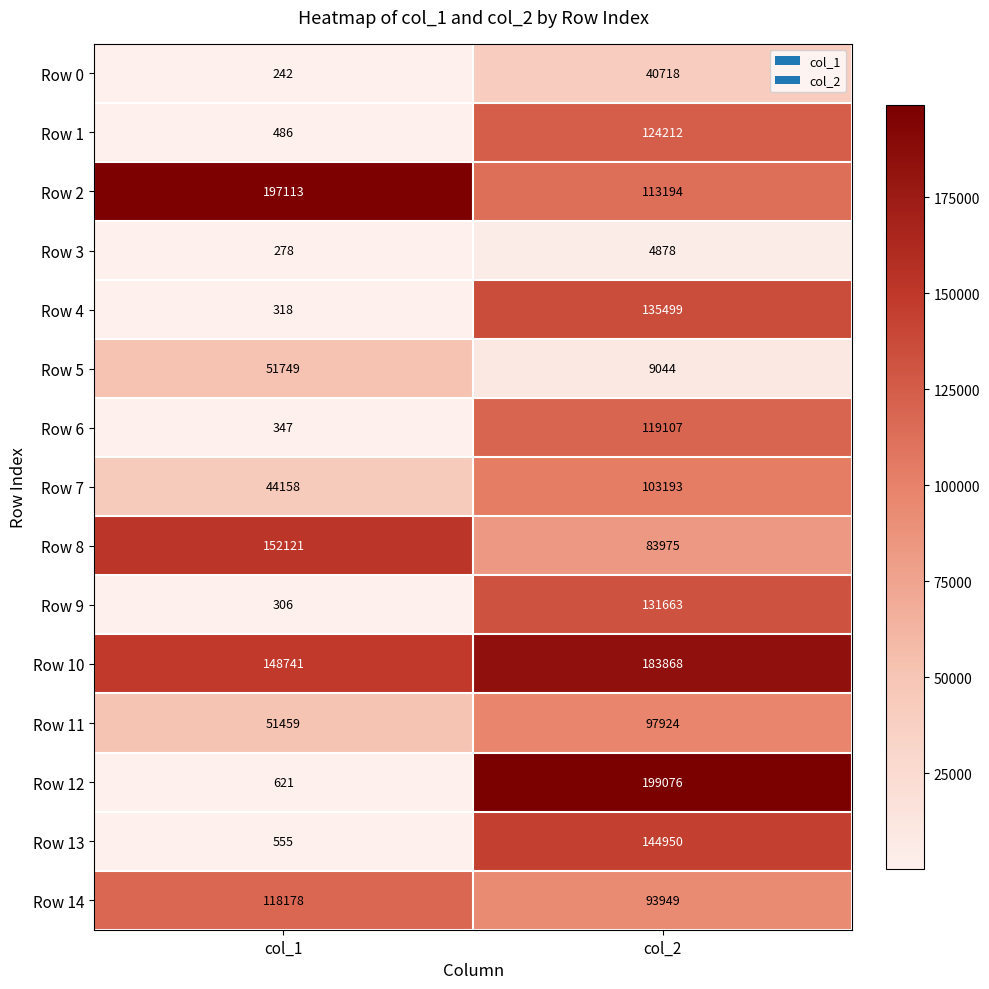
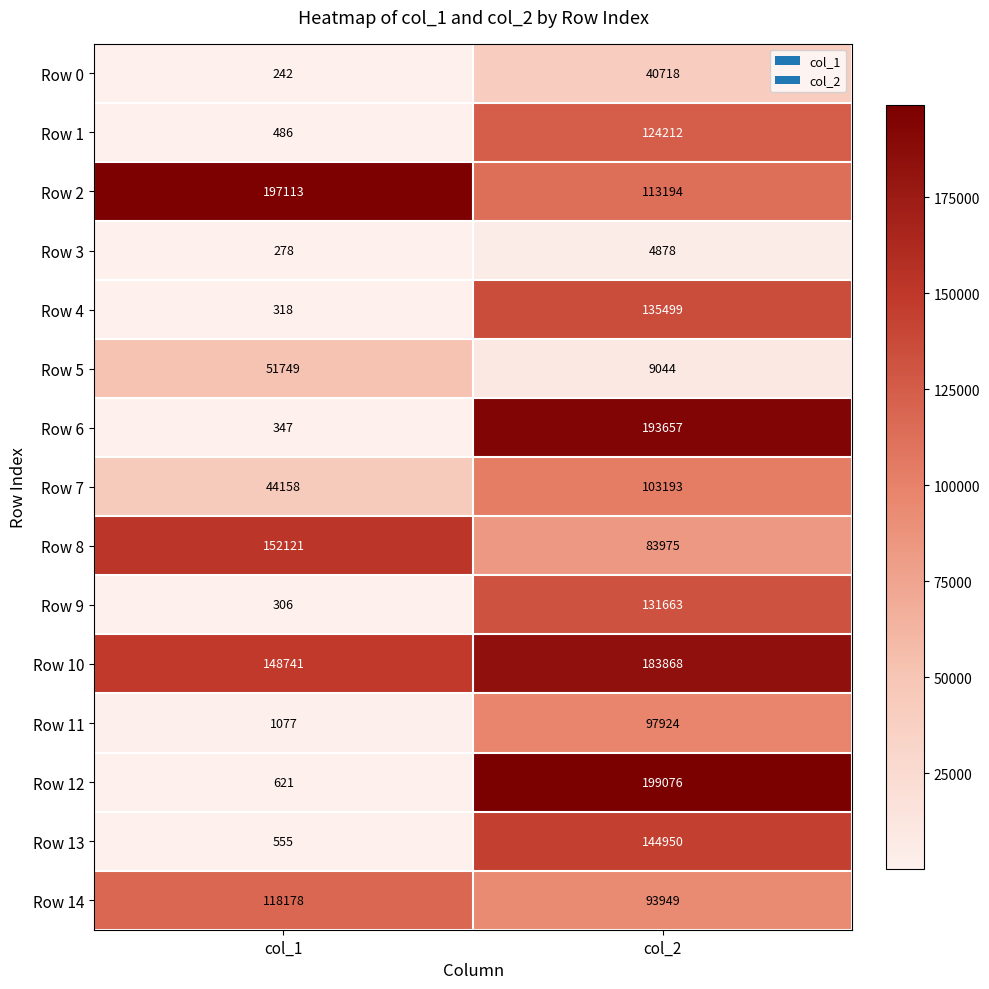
Row 6, col_2: 119107 -> 193657
Row 11, col_1: 51459 -> 1077
